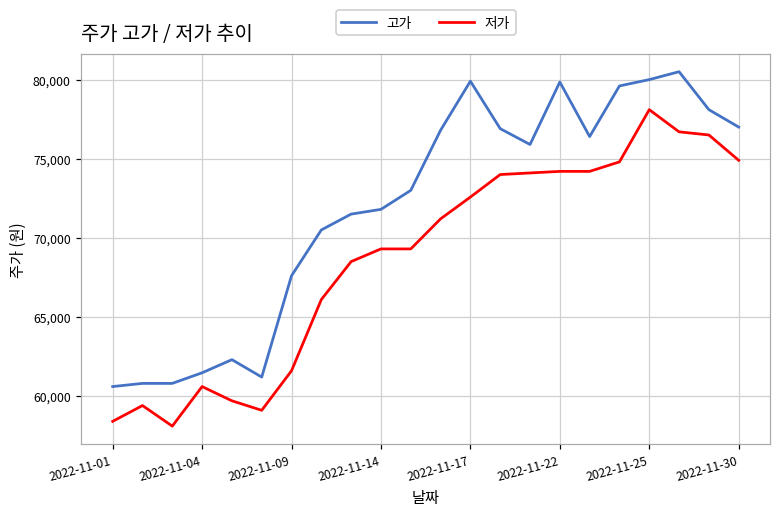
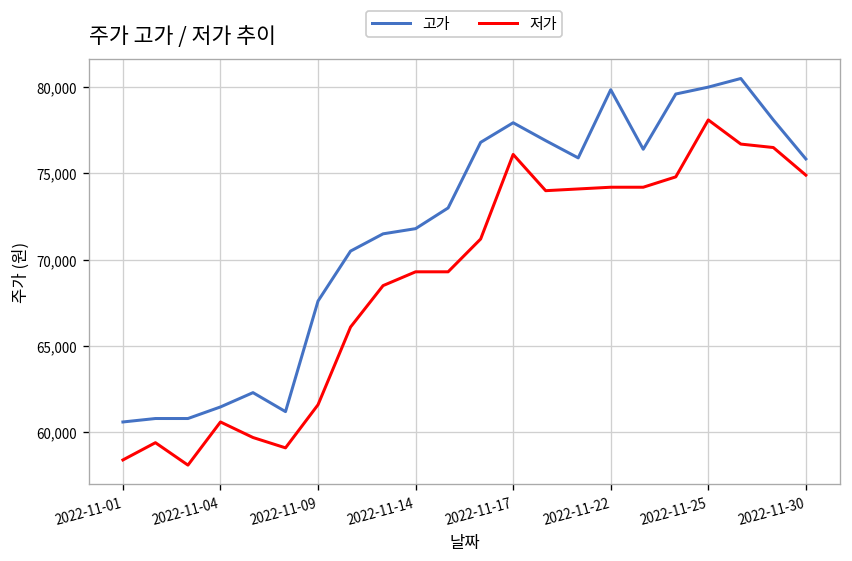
고가, 2022-11-17: 79,900 -> 77,900
저가, 2022-11-17: 72,600 -> 76,100
고가, 2022-11-30: 77,000 -> 75,800
